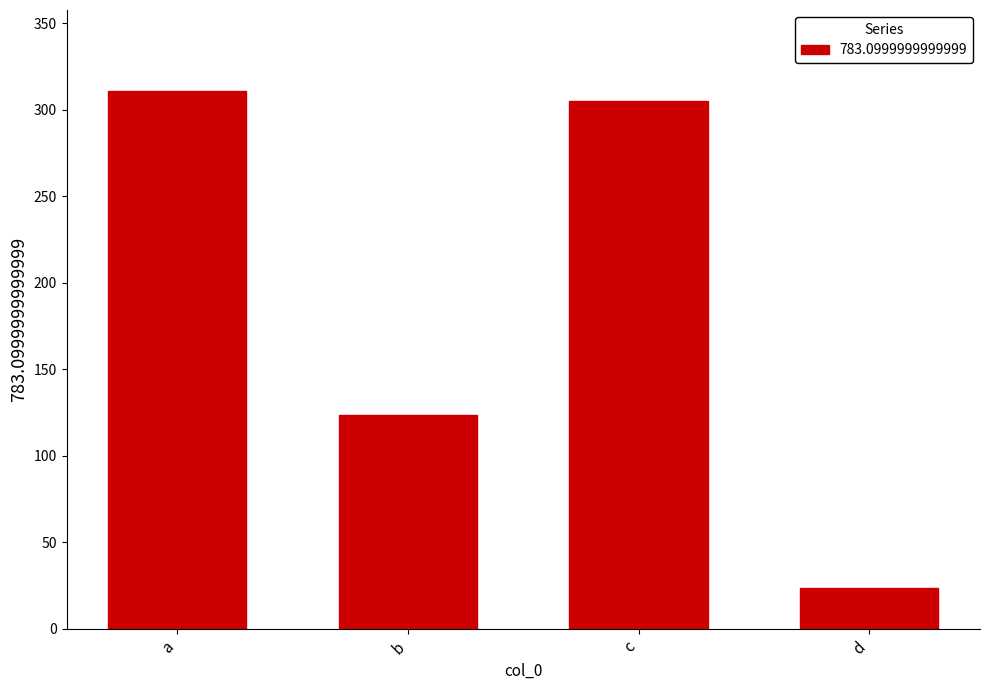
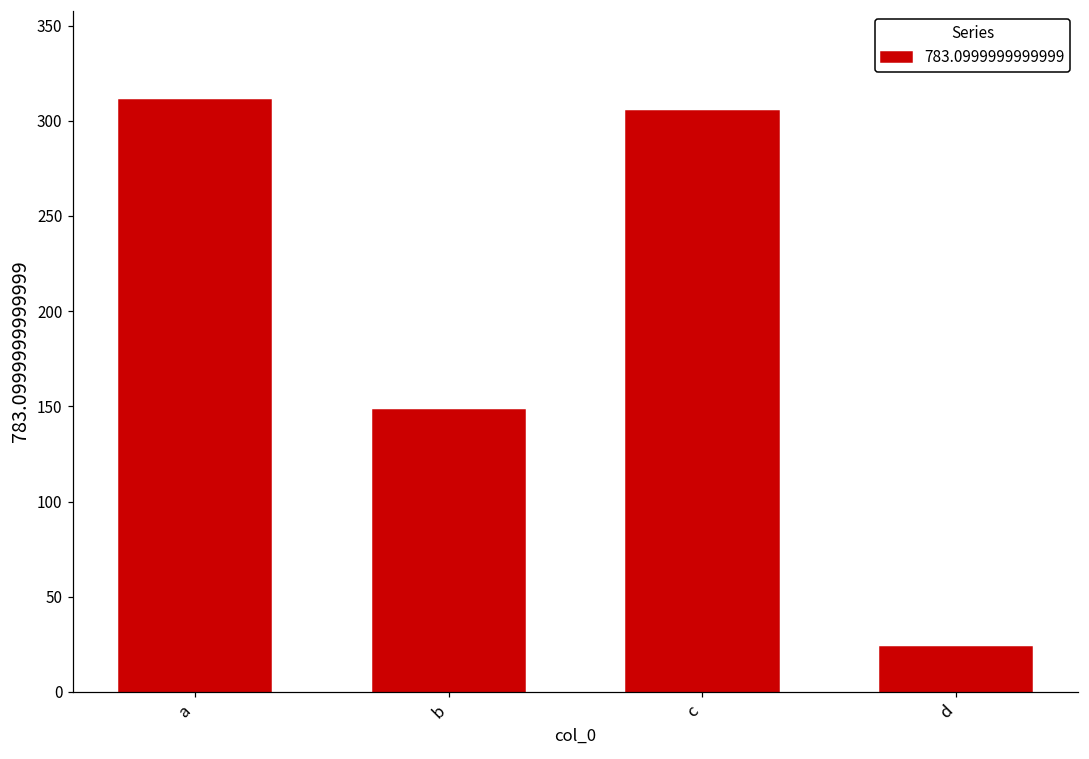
b: 124 -> 148
